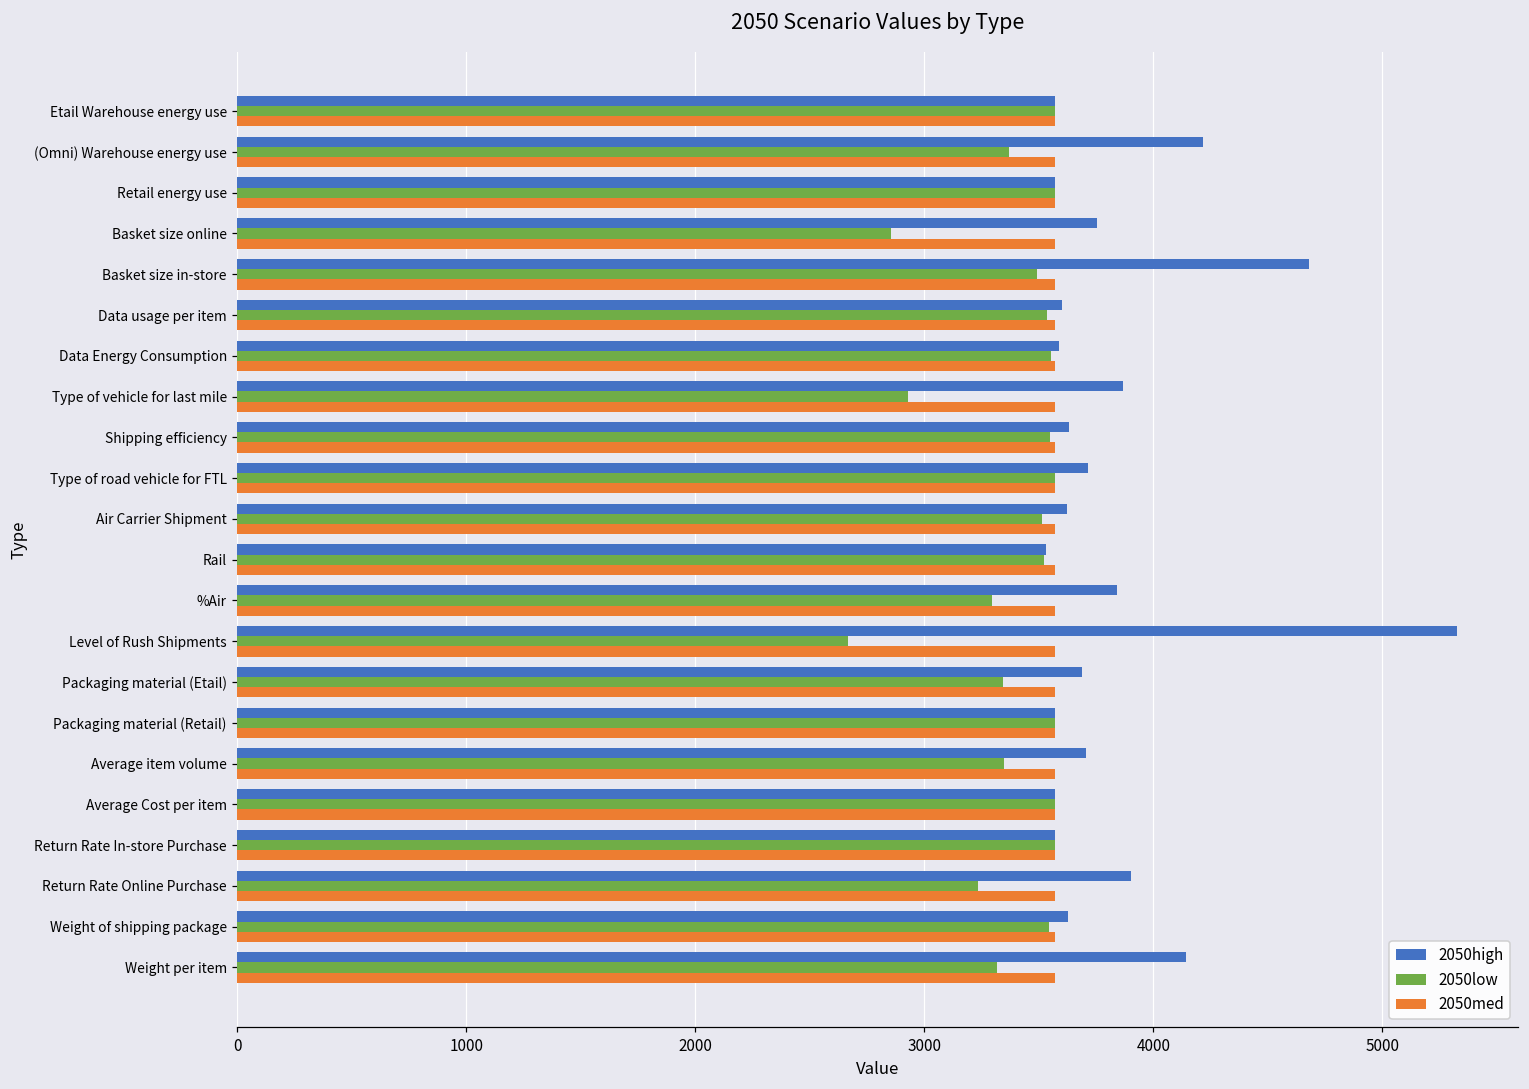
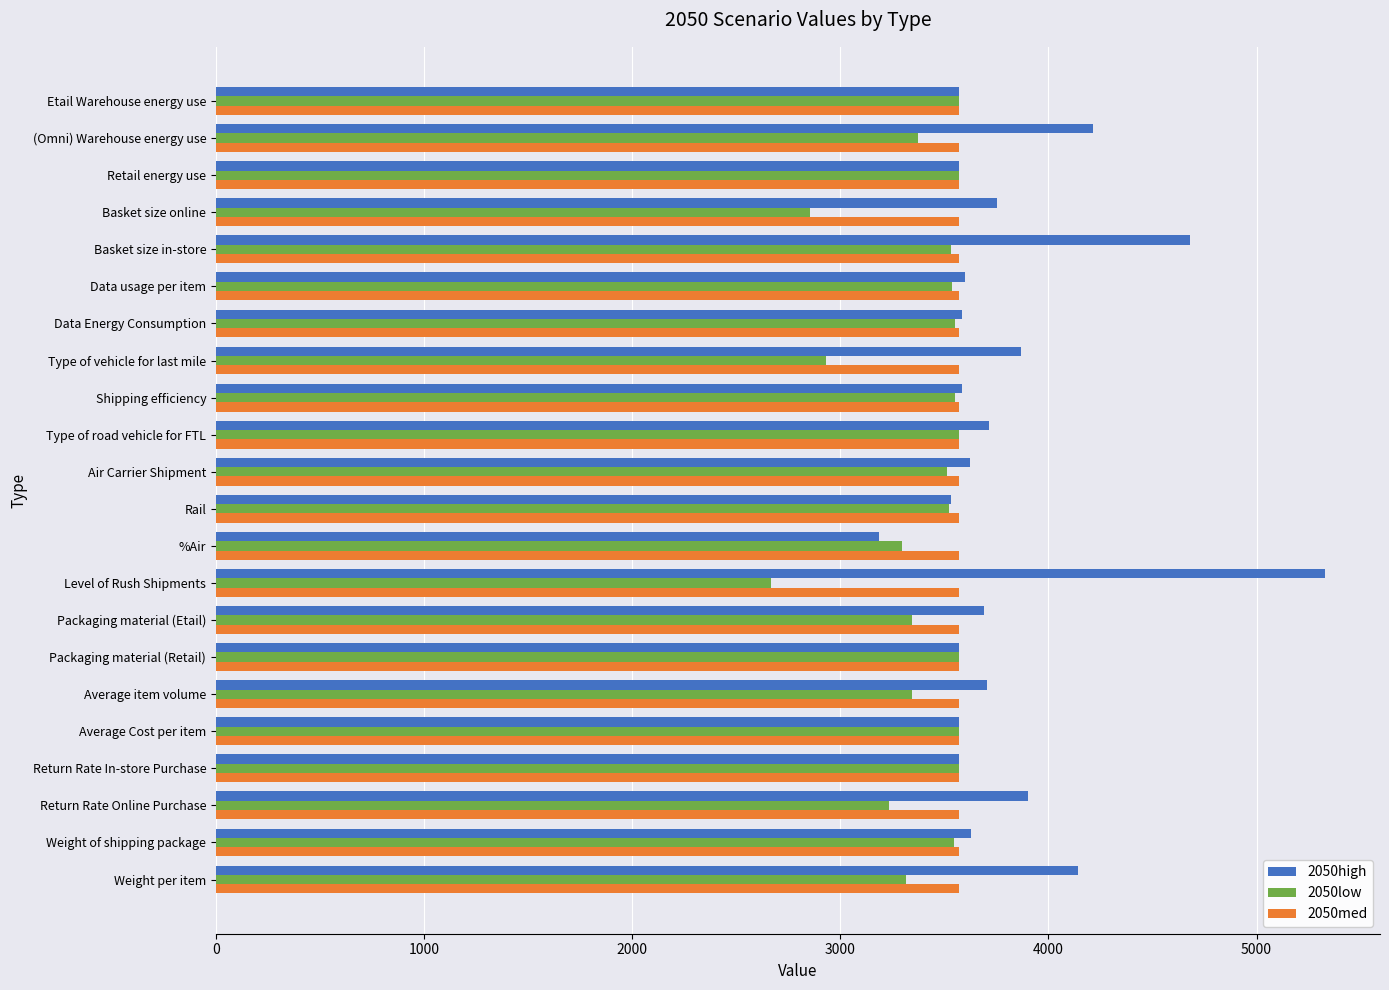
2050low, Basket size in-store: 3490 -> 3530
2050high, Shipping efficiency: 3630 -> 3580
2050high, %Air: 3840 -> 3190
